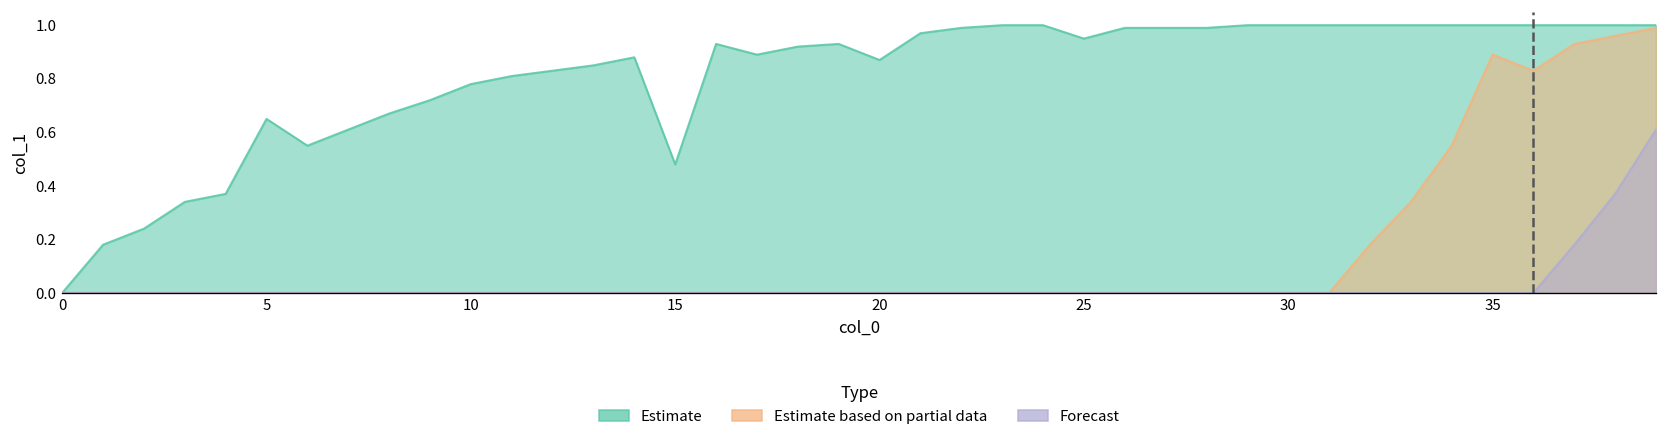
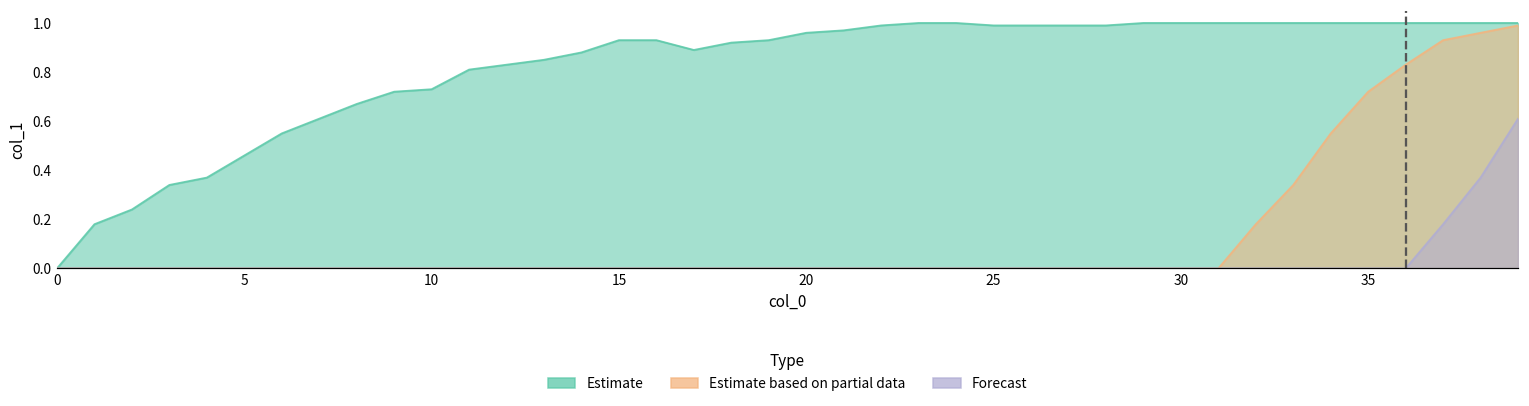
Estimate, 5: 0.65 -> 0.46
Estimate, 10: 0.78 -> 0.73
Estimate, 15: 0.48 -> 0.93
Estimate, 20: 0.87 -> 0.96
Estimate, 25: 0.95 -> 0.99
Estimate based on partial data, 35: 0.89 -> 0.72
